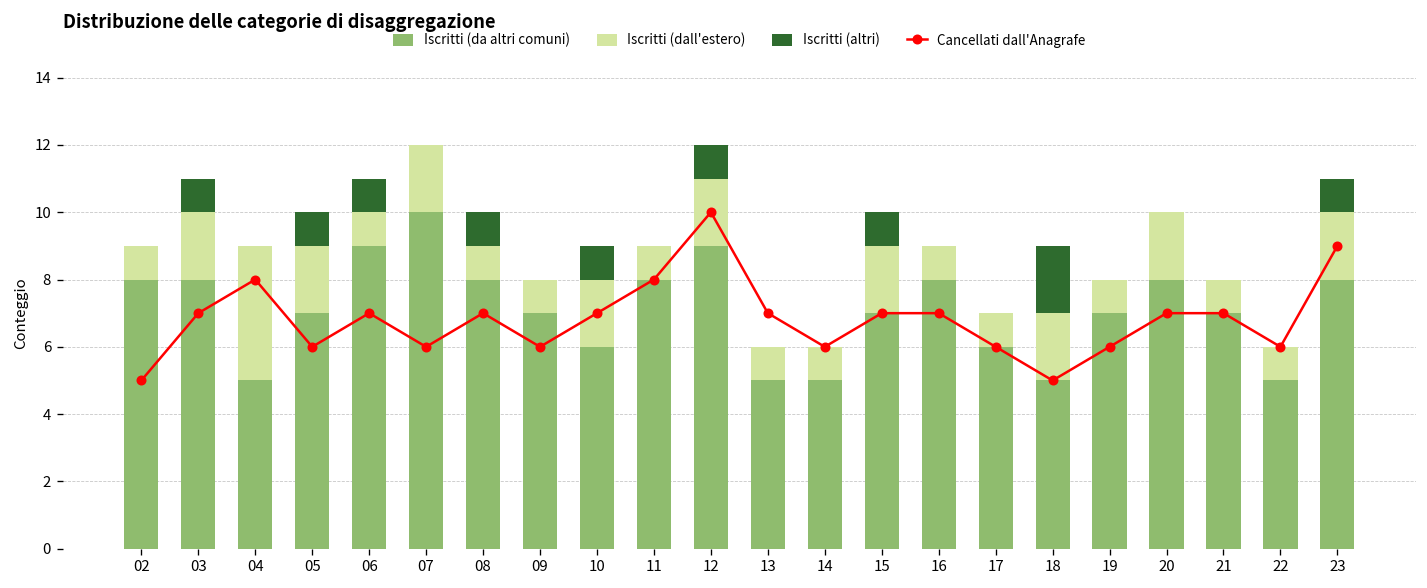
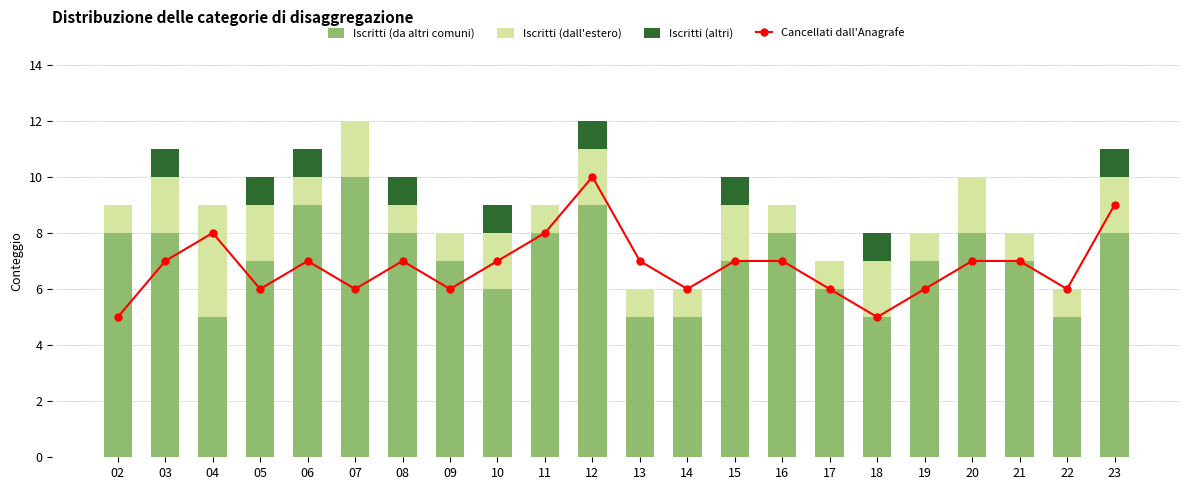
Iscritti (altri), 18: 2 -> 1
